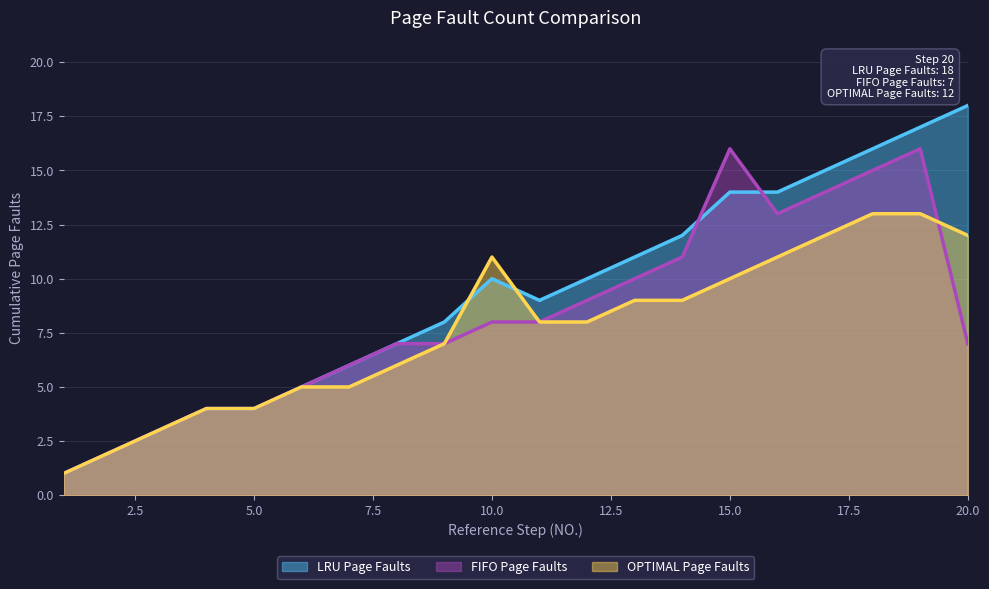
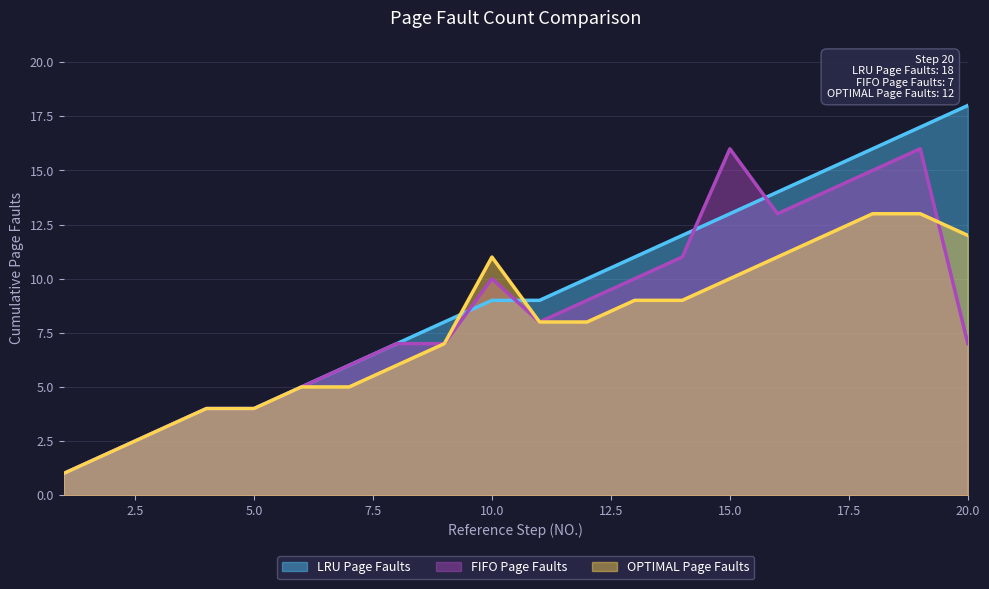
LRU Page Faults, 10.0: 10 -> 9
FIFO Page Faults, 10.0: 8 -> 10
LRU Page Faults, 15.0: 14 -> 13
